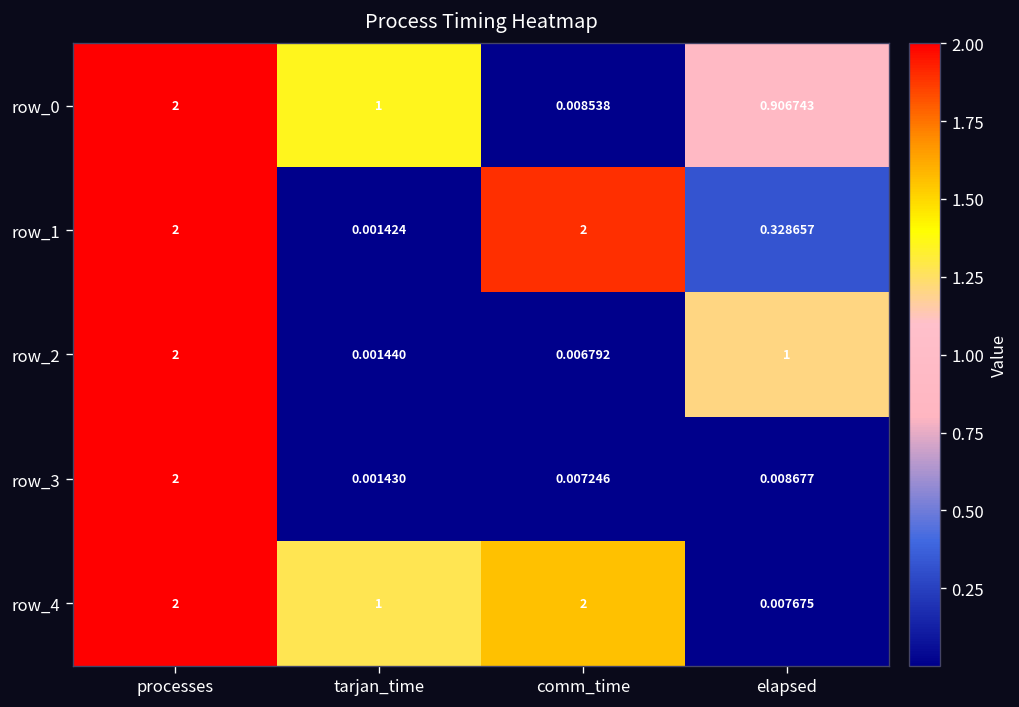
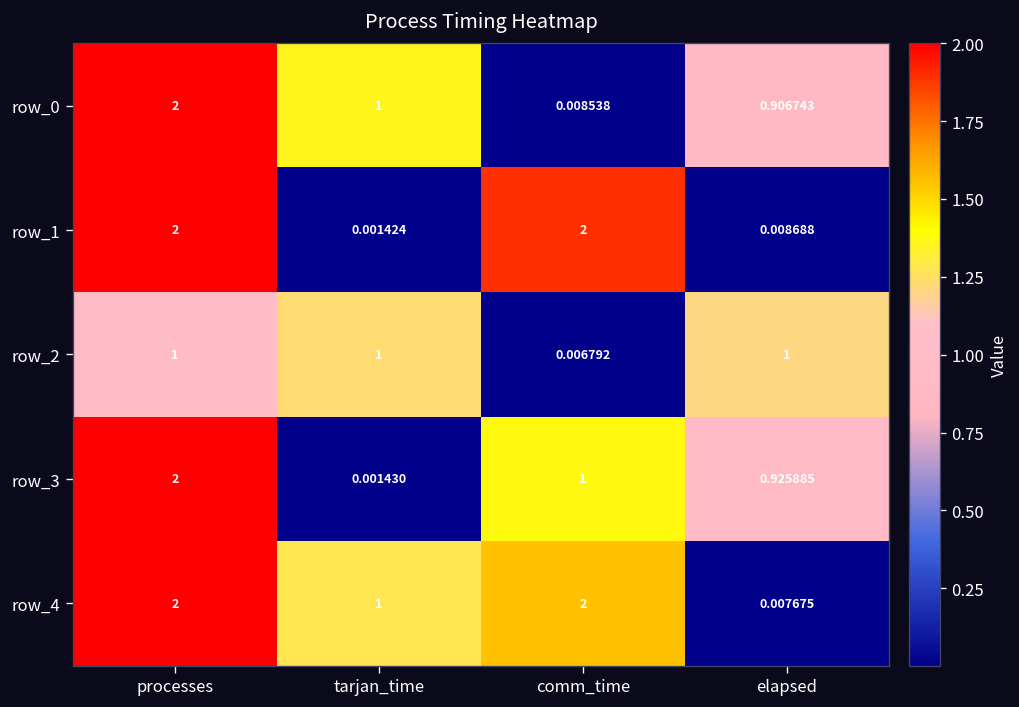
row_1, elapsed: 0.328657 -> 0.008688
row_2, processes: 2 -> 1
row_2, tarjan_time: 0.001440 -> 1
row_3, comm_time: 0.007246 -> 1
row_3, elapsed: 0.008677 -> 0.925885
